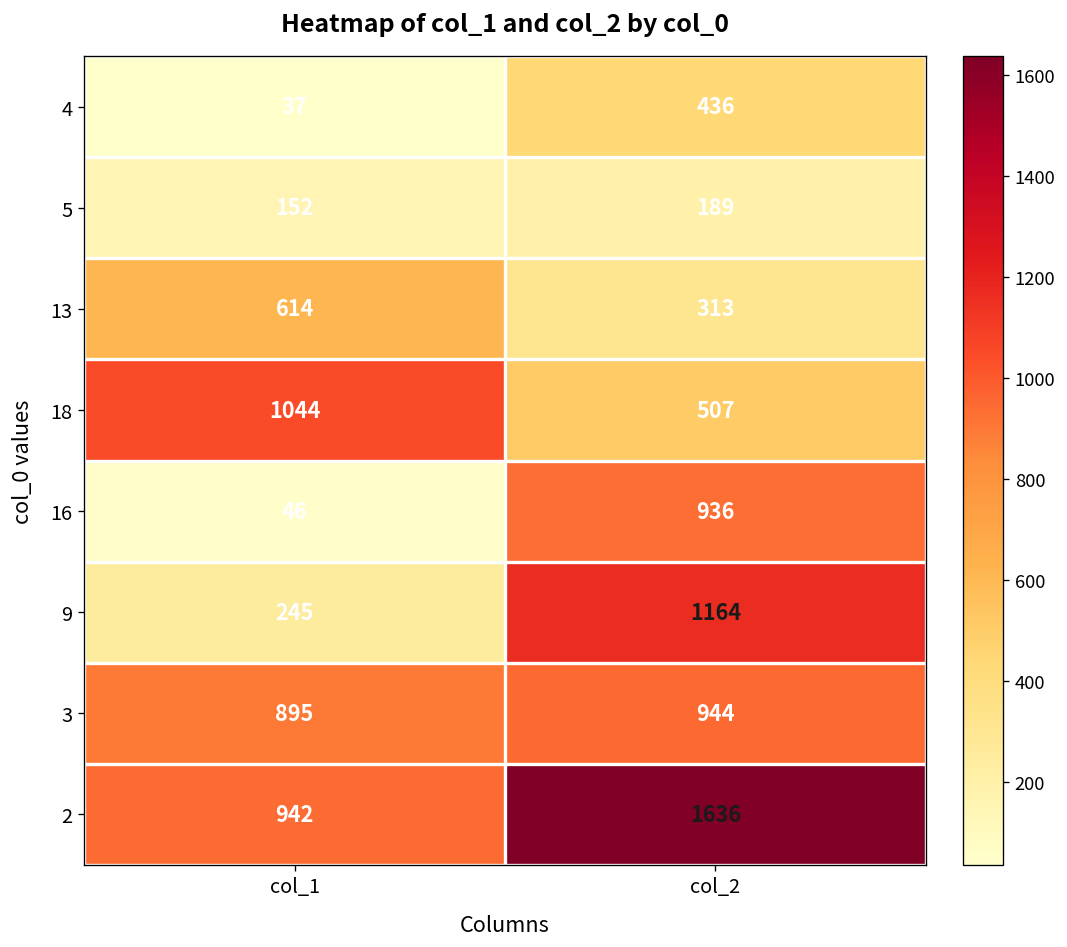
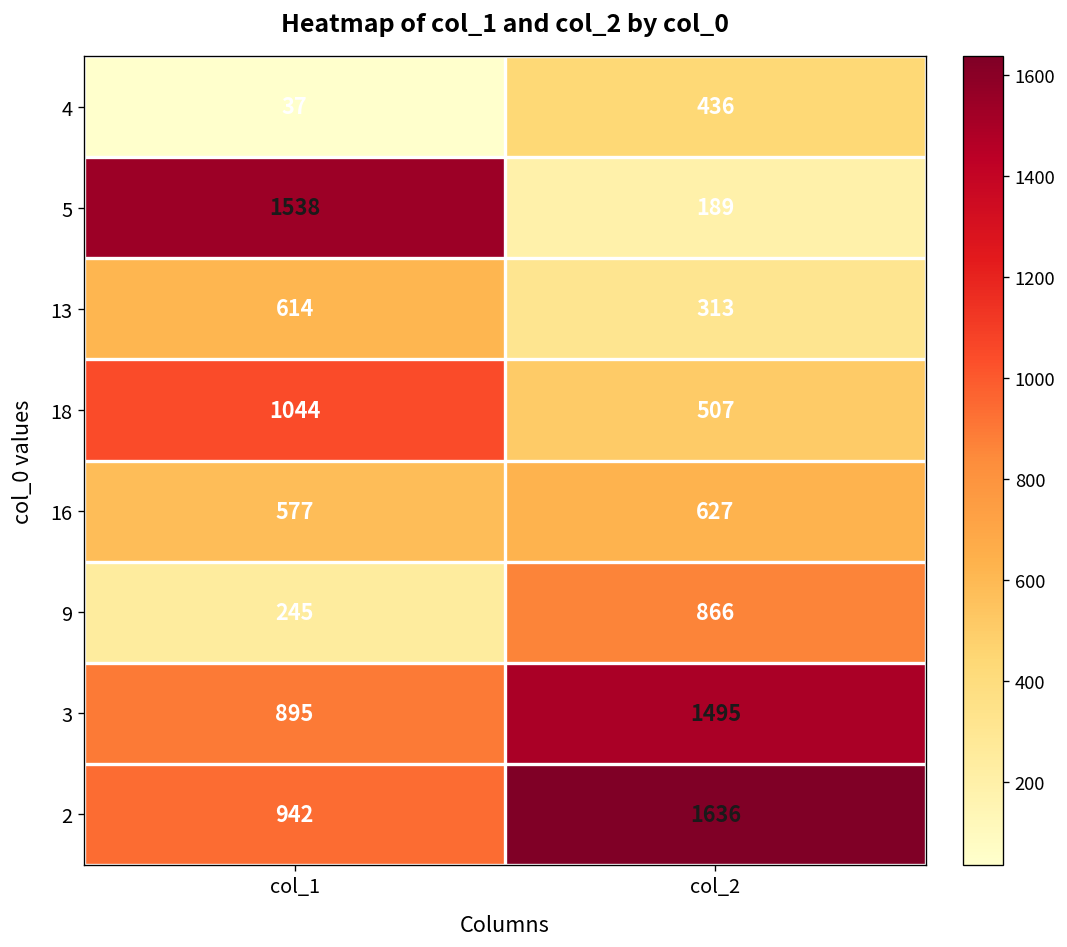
5, col_1: 152 -> 1538
16, col_1: 46 -> 577
16, col_2: 936 -> 627
9, col_2: 1164 -> 866
3, col_2: 944 -> 1495
